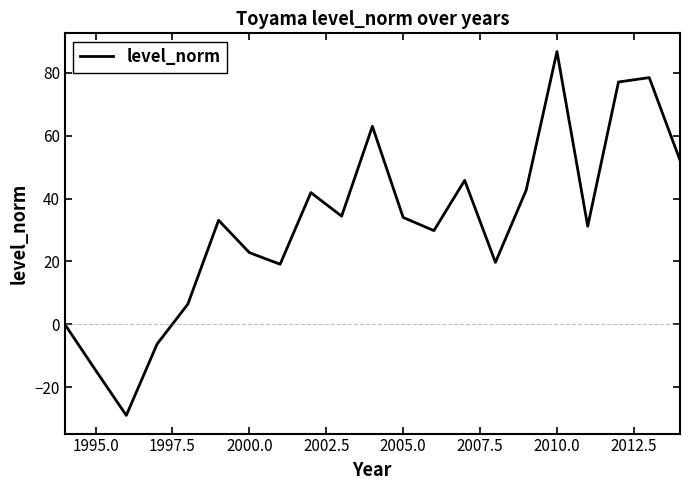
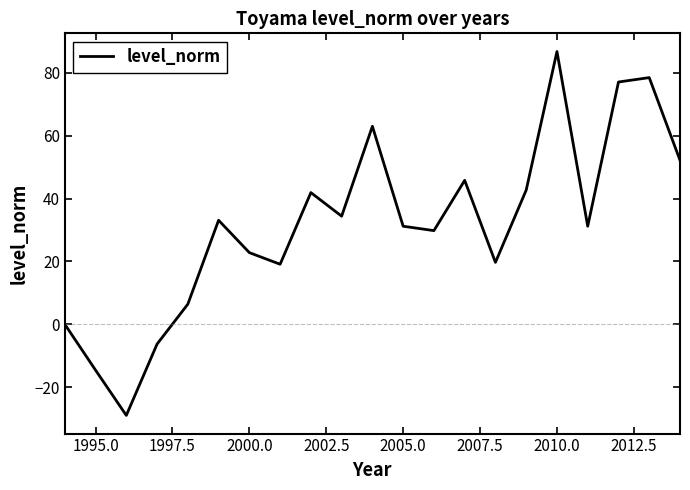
2005.0: 34 -> 31
